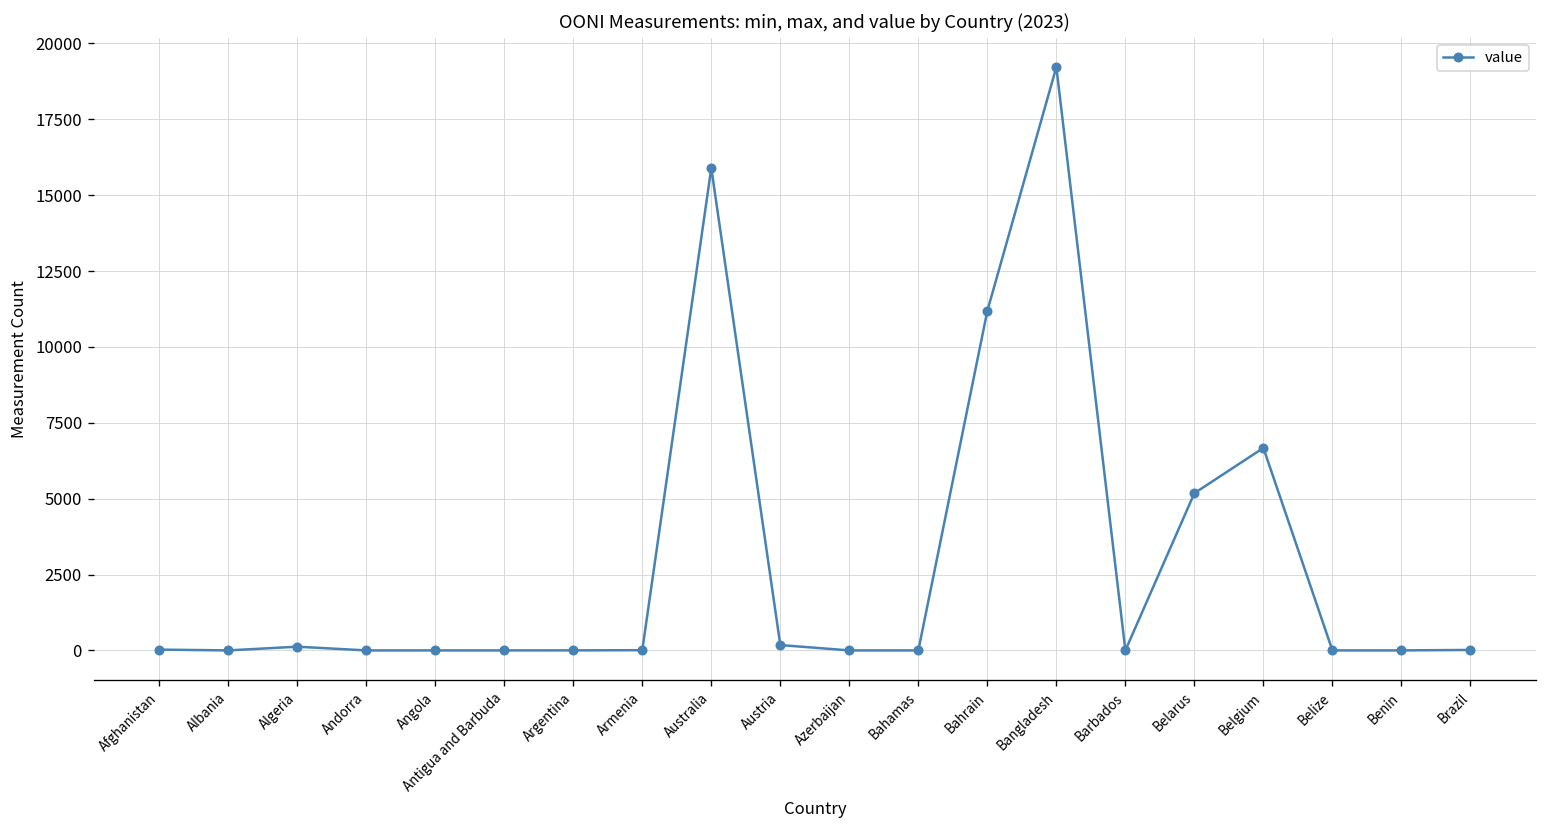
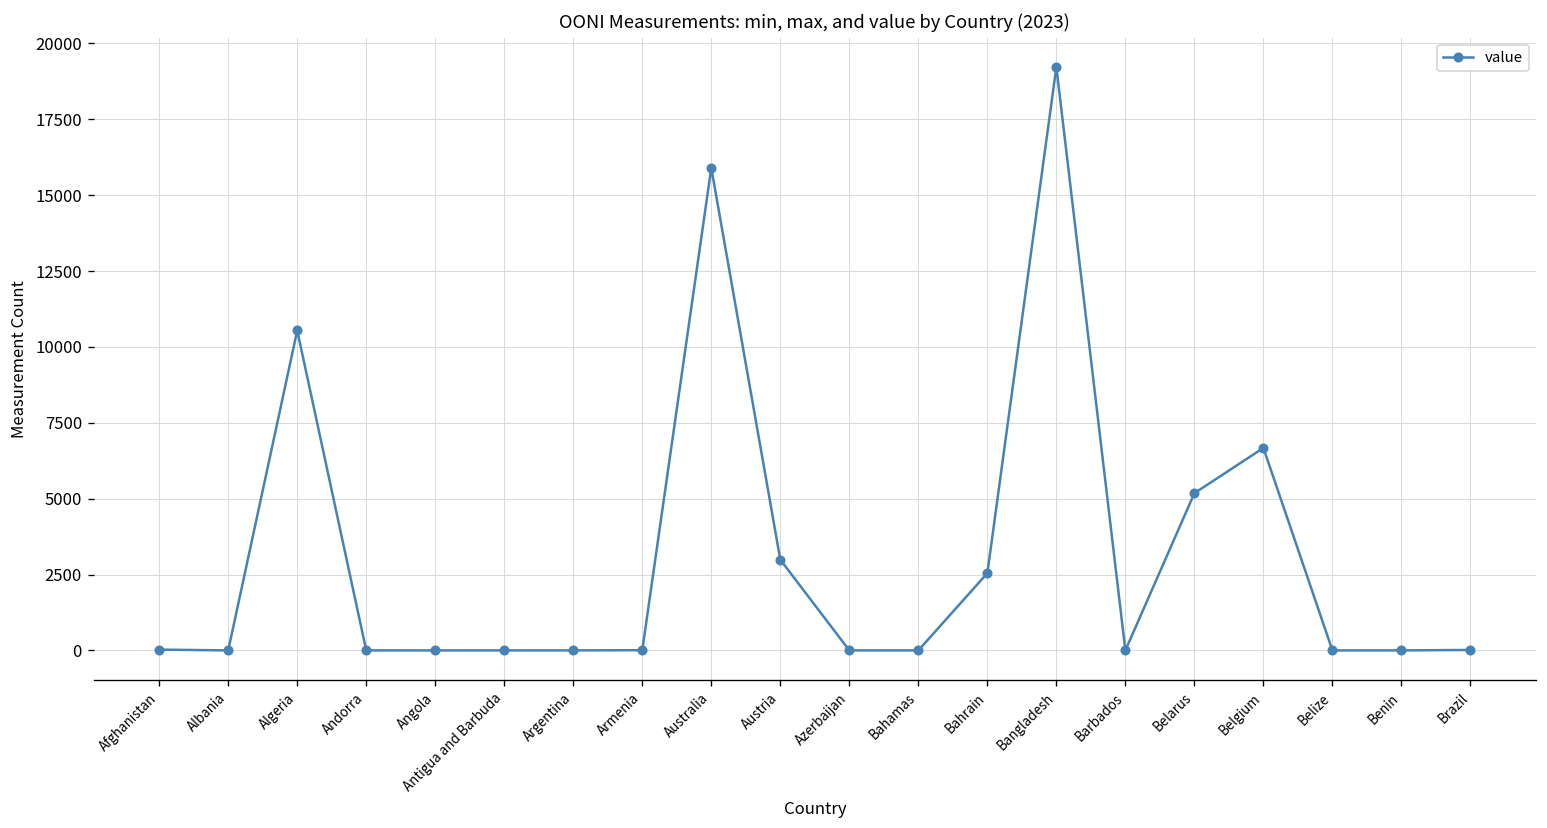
Algeria: 100 -> 10500
Austria: 200 -> 3000
Bahrain: 11200 -> 2500
